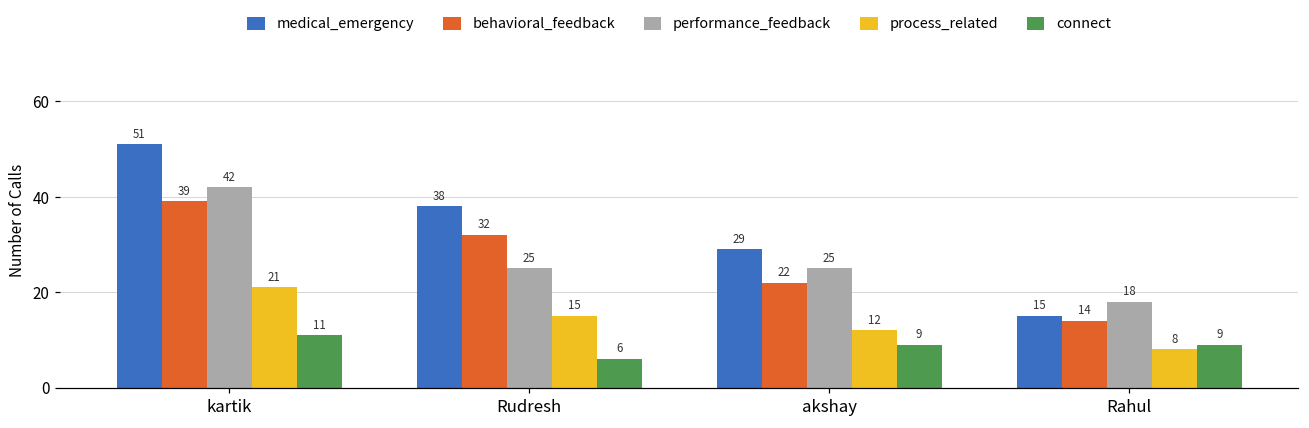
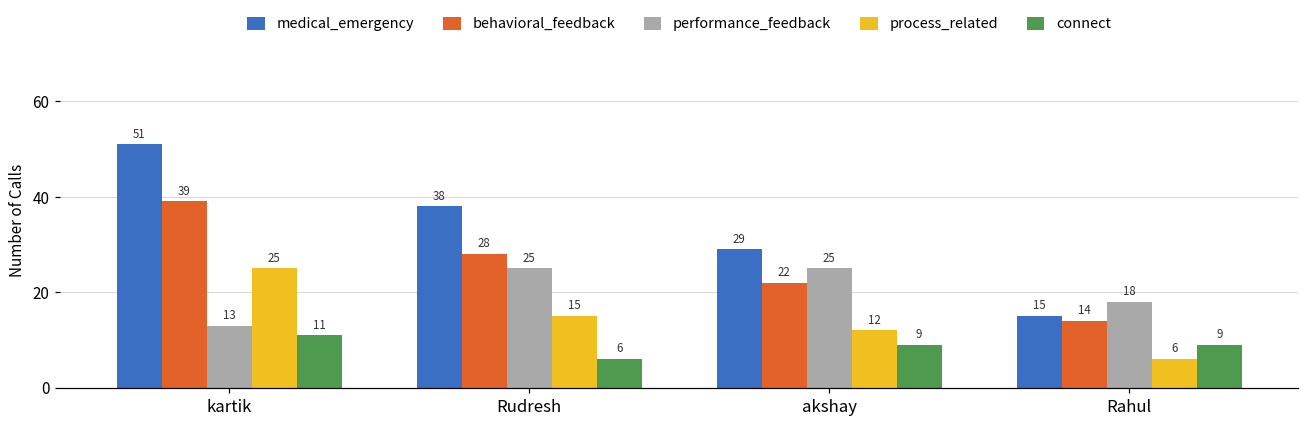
performance_feedback, kartik: 42 -> 13
process_related, kartik: 21 -> 25
behavioral_feedback, Rudresh: 32 -> 28
process_related, Rahul: 8 -> 6
